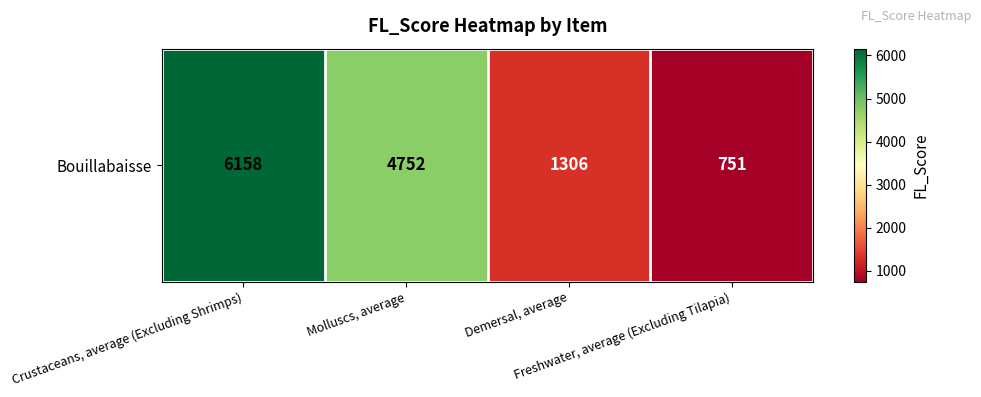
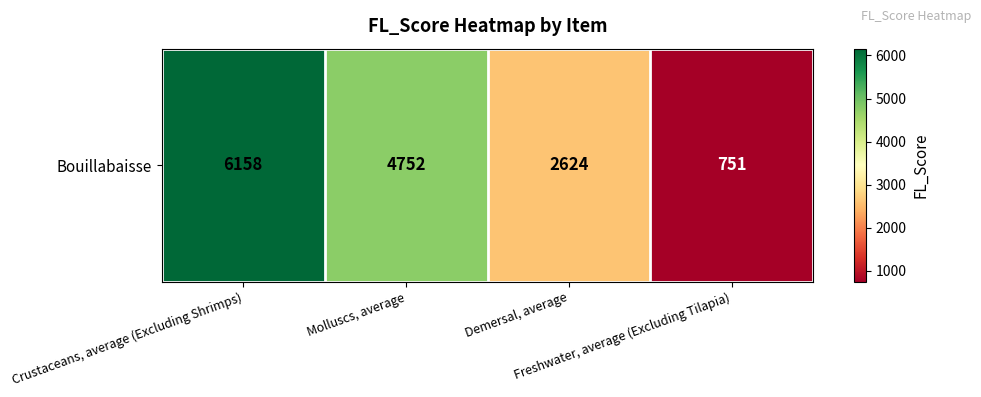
Bouillabaisse, Demersal, average: 1306 -> 2624
